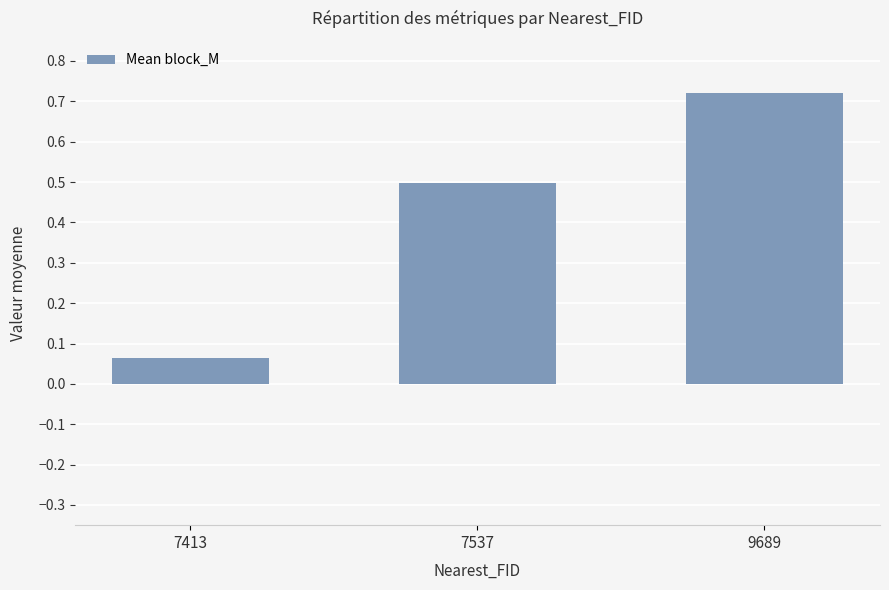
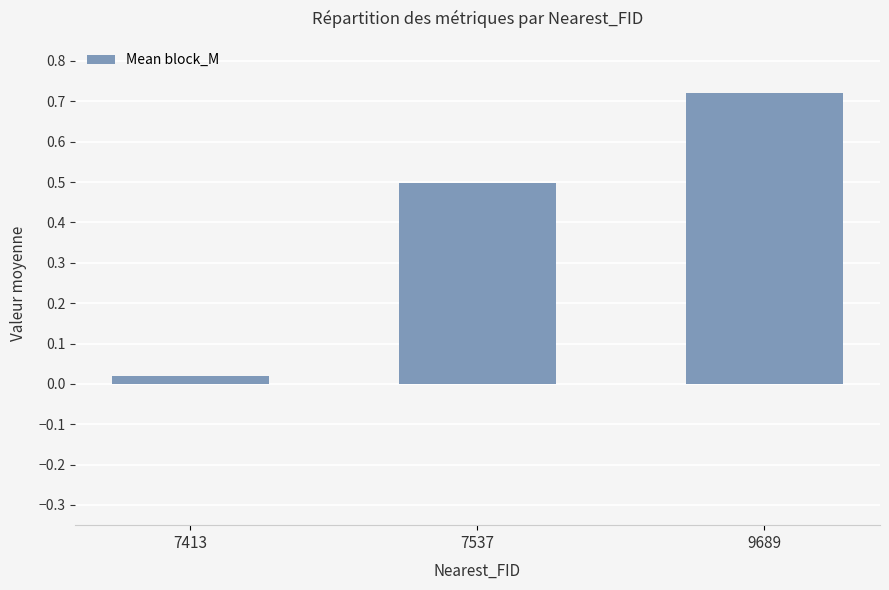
7413: 0.06 -> 0.02
